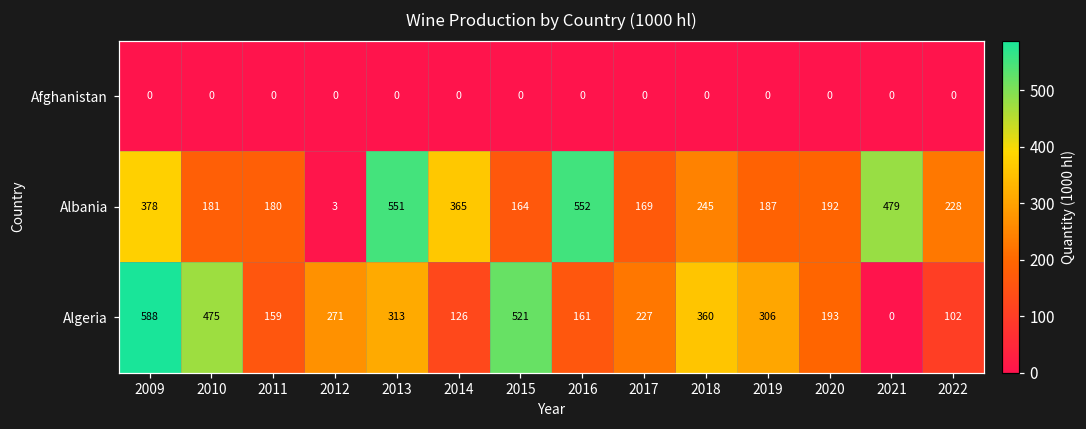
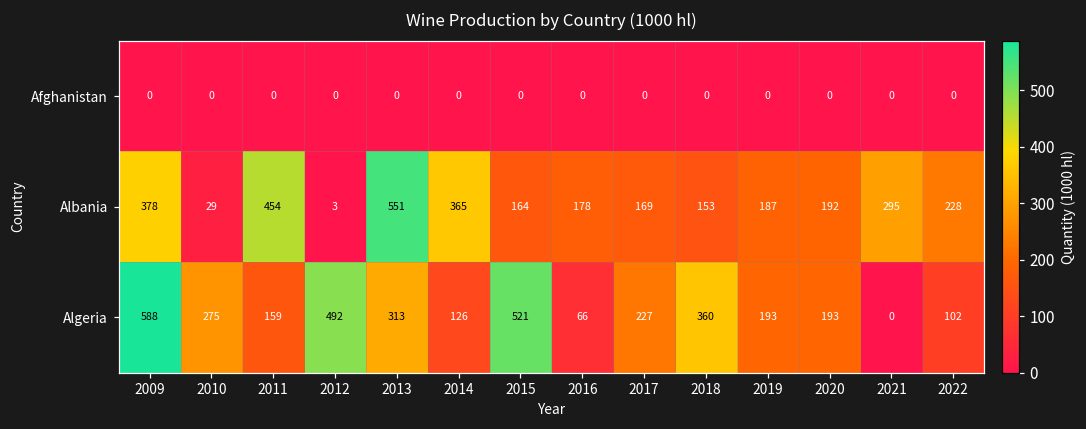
Albania, 2010: 181 -> 29
Albania, 2011: 180 -> 454
Albania, 2016: 552 -> 178
Albania, 2018: 245 -> 153
Albania, 2021: 479 -> 295
Algeria, 2010: 475 -> 275
Algeria, 2012: 271 -> 492
Algeria, 2016: 161 -> 66
Algeria, 2019: 306 -> 193
